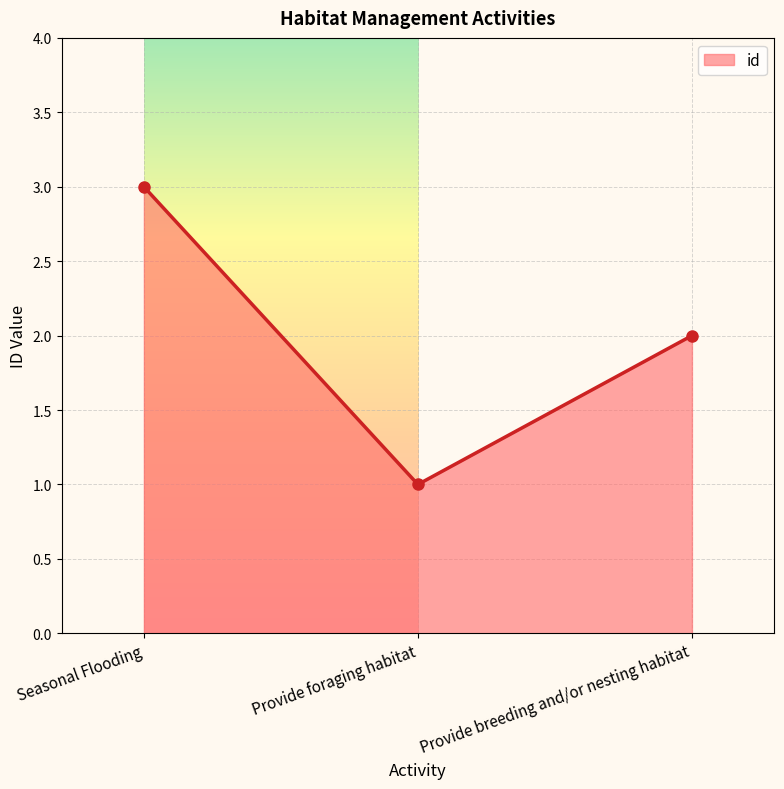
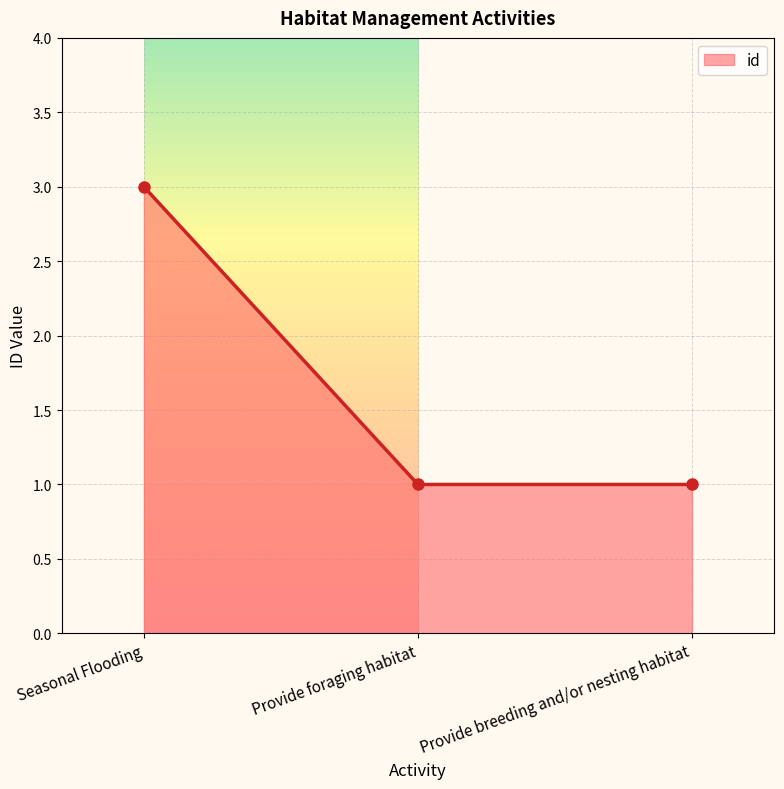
Provide breeding and/or nesting habitat: 2 -> 1
